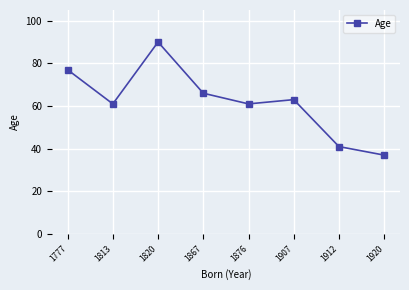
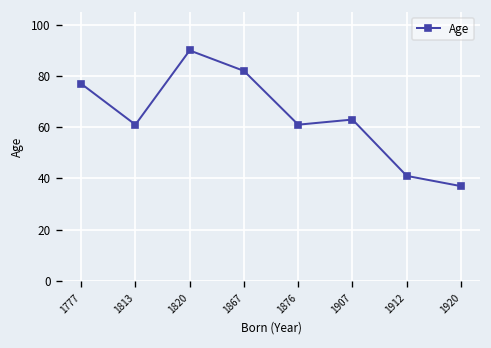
1867: 66 -> 82
